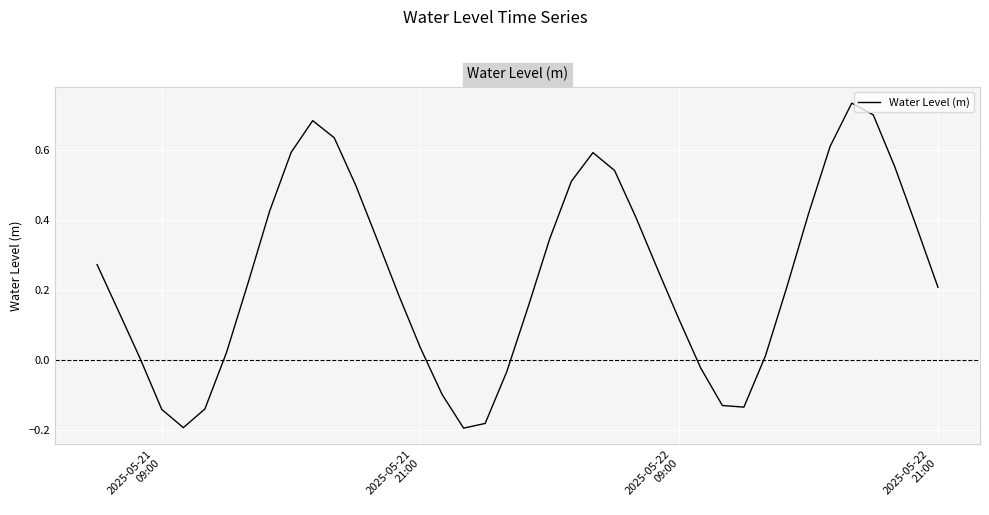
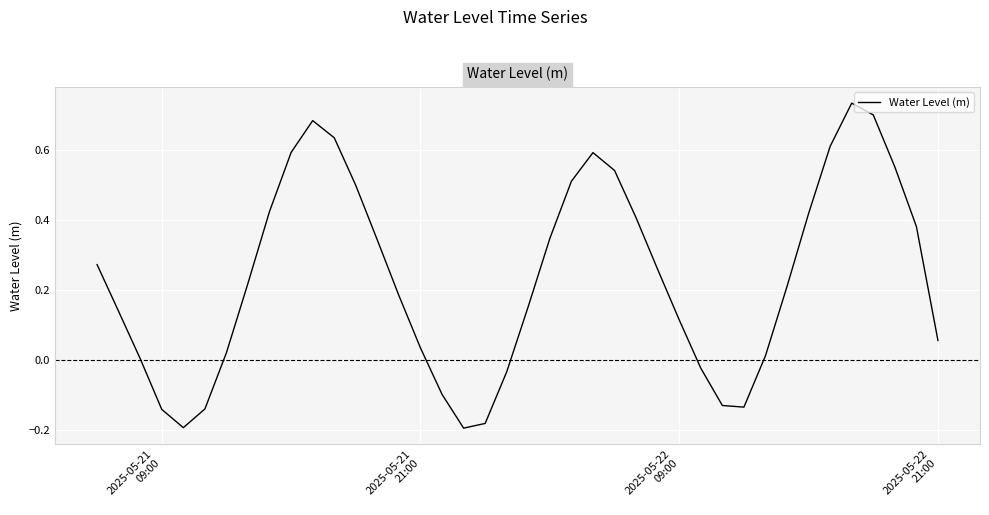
2025-05-22 21:00: 0.21 -> 0.05
